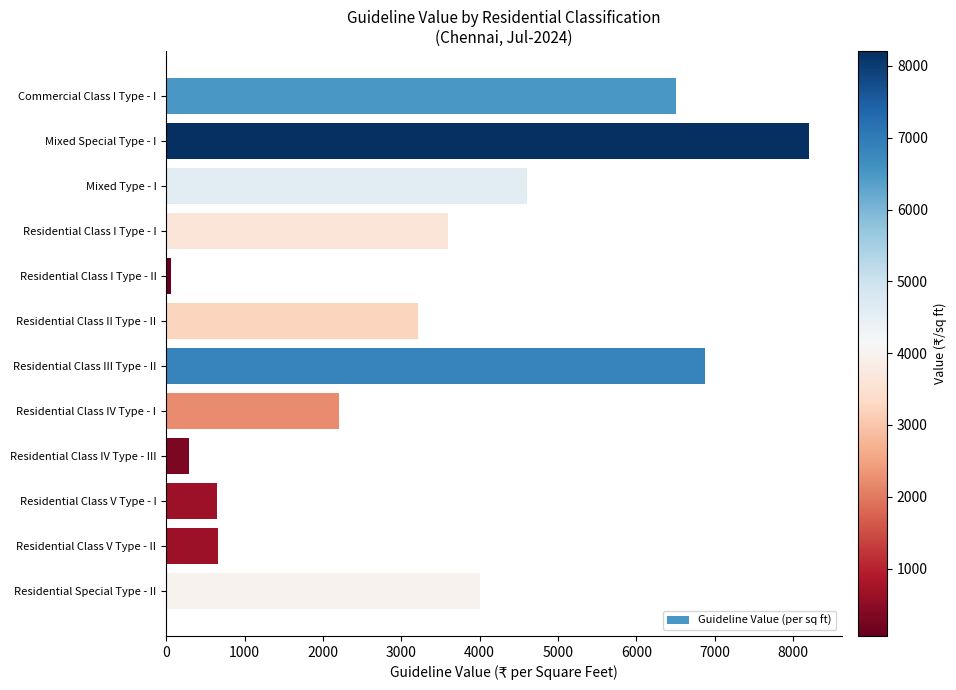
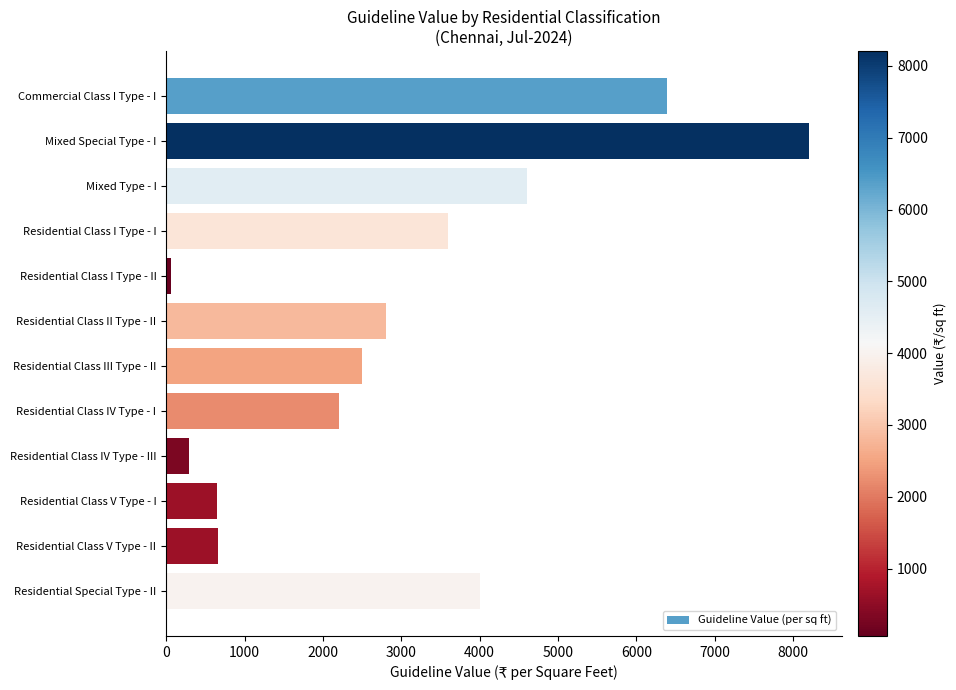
Commercial Class I Type - I: 6500 -> 6400
Residential Class II Type - II: 3200 -> 2800
Residential Class III Type - II: 6900 -> 2500
